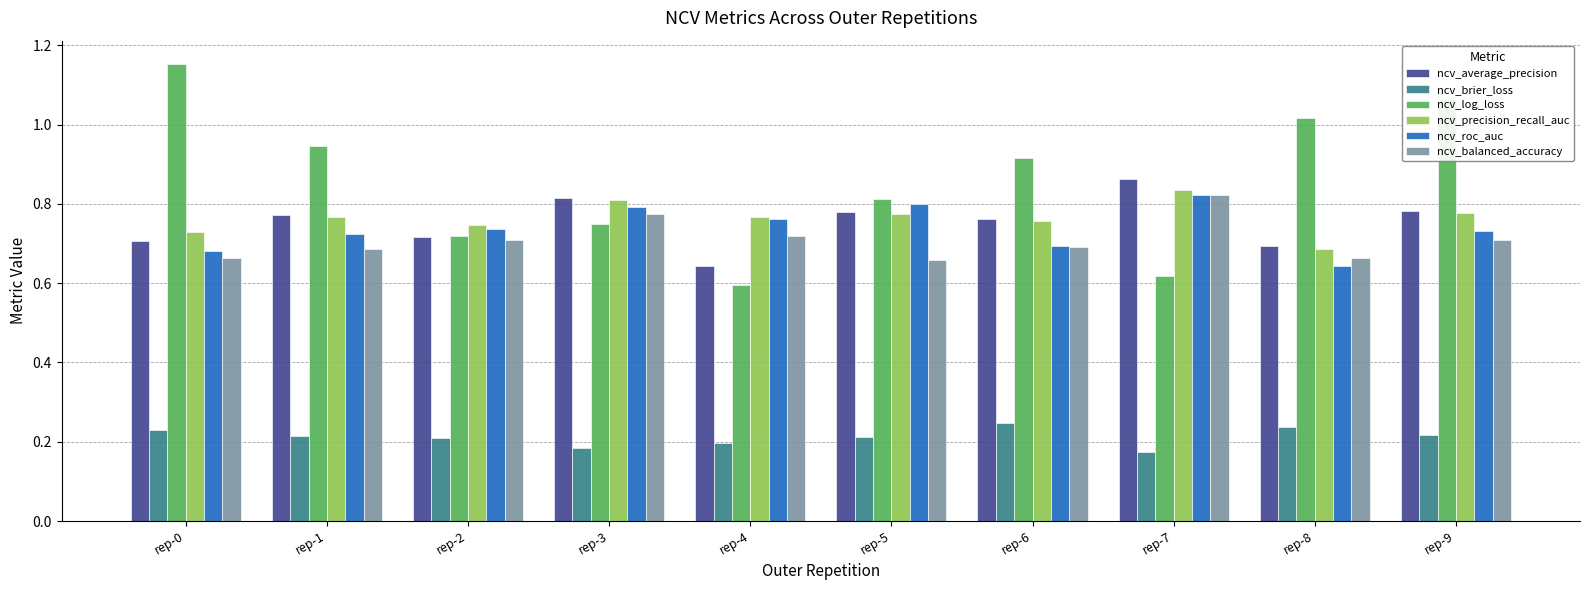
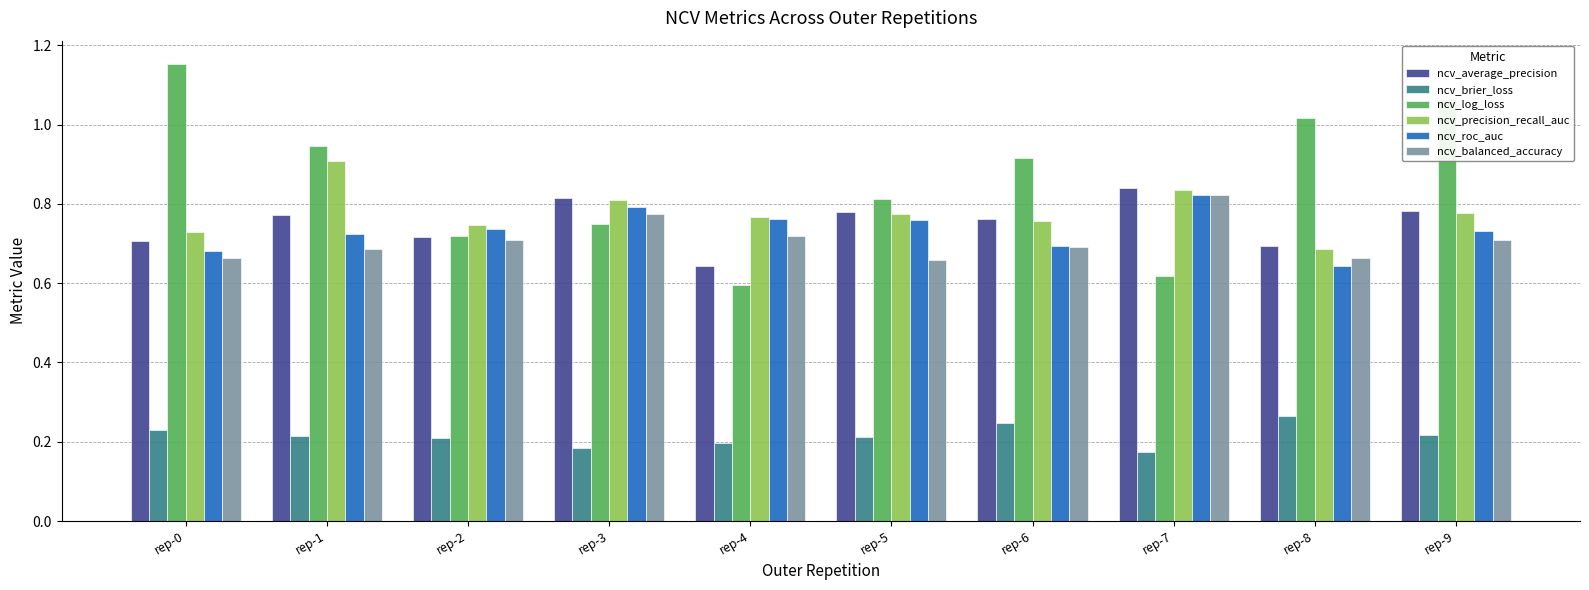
ncv_precision_recall_auc, rep-1: 0.77 -> 0.91
ncv_roc_auc, rep-5: 0.80 -> 0.76
ncv_average_precision, rep-7: 0.86 -> 0.84
ncv_brier_loss, rep-8: 0.24 -> 0.27
